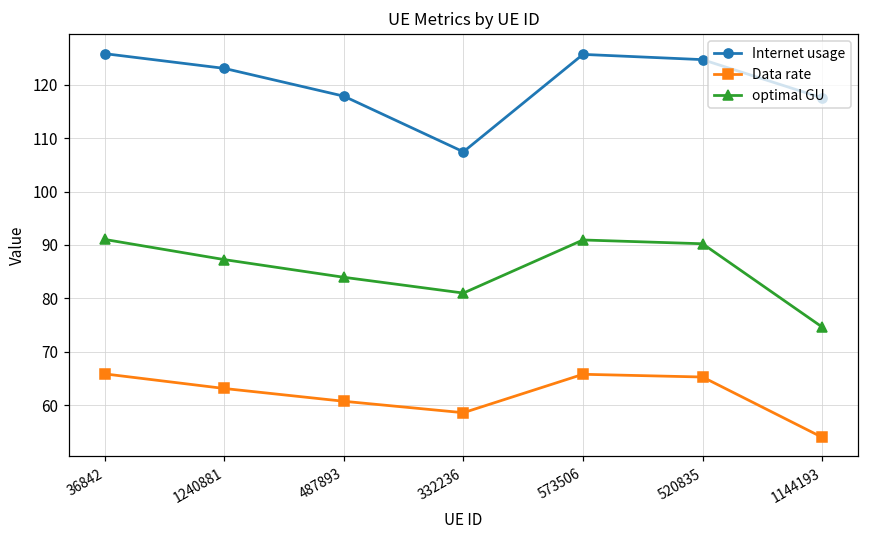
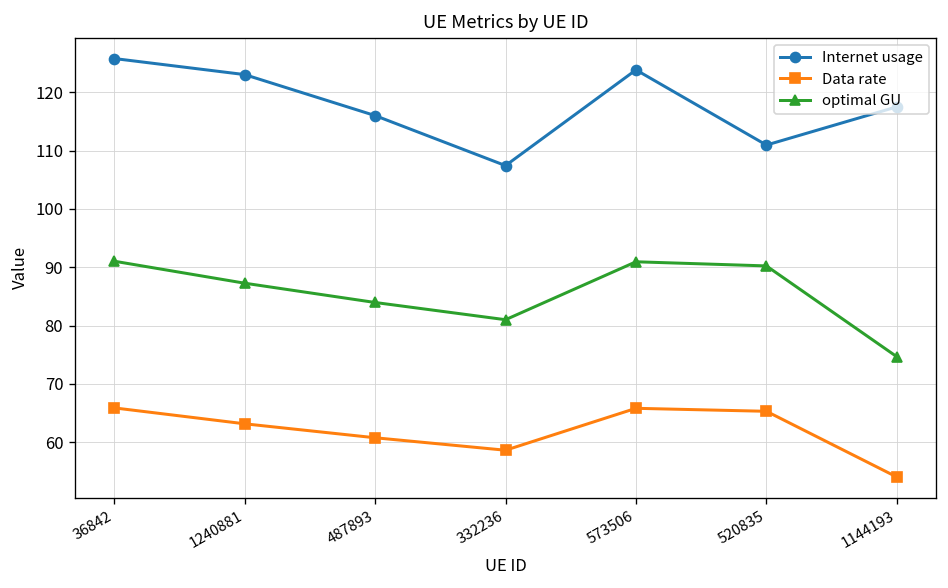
Internet usage, 487893: 118 -> 116
Internet usage, 573506: 126 -> 124
Internet usage, 520835: 125 -> 111
